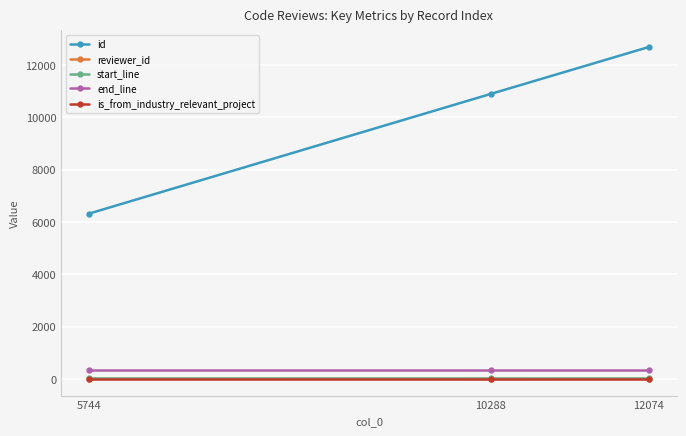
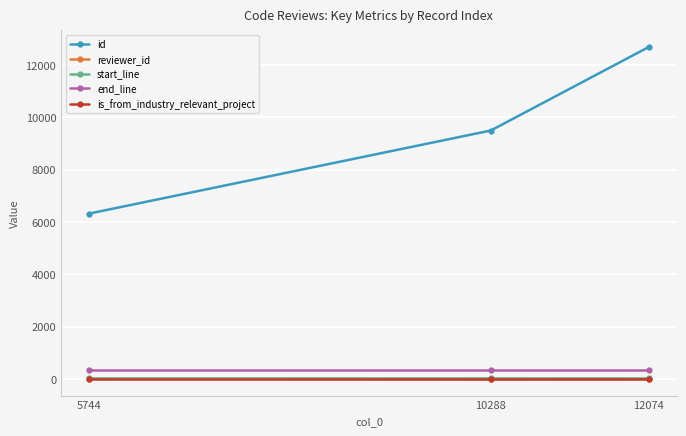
id, 10288: 10900 -> 9500
